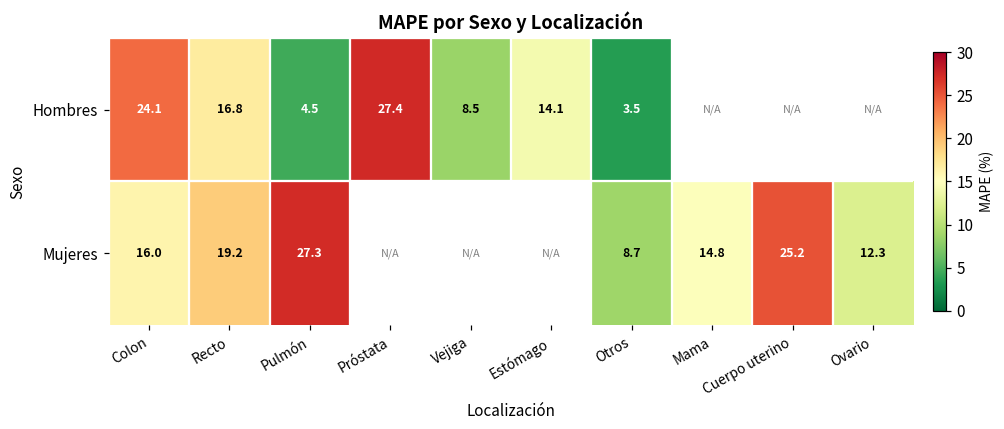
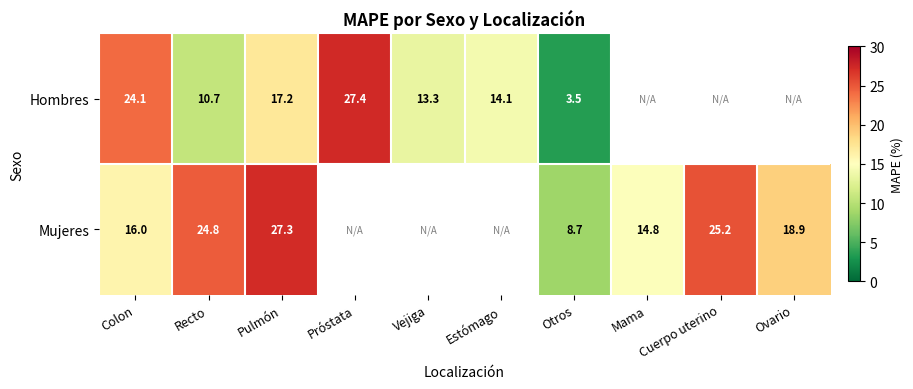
Hombres, Recto: 16.8 -> 10.7
Hombres, Pulmón: 4.5 -> 17.2
Hombres, Vejiga: 8.5 -> 13.3
Mujeres, Recto: 19.2 -> 24.8
Mujeres, Ovario: 12.3 -> 18.9
